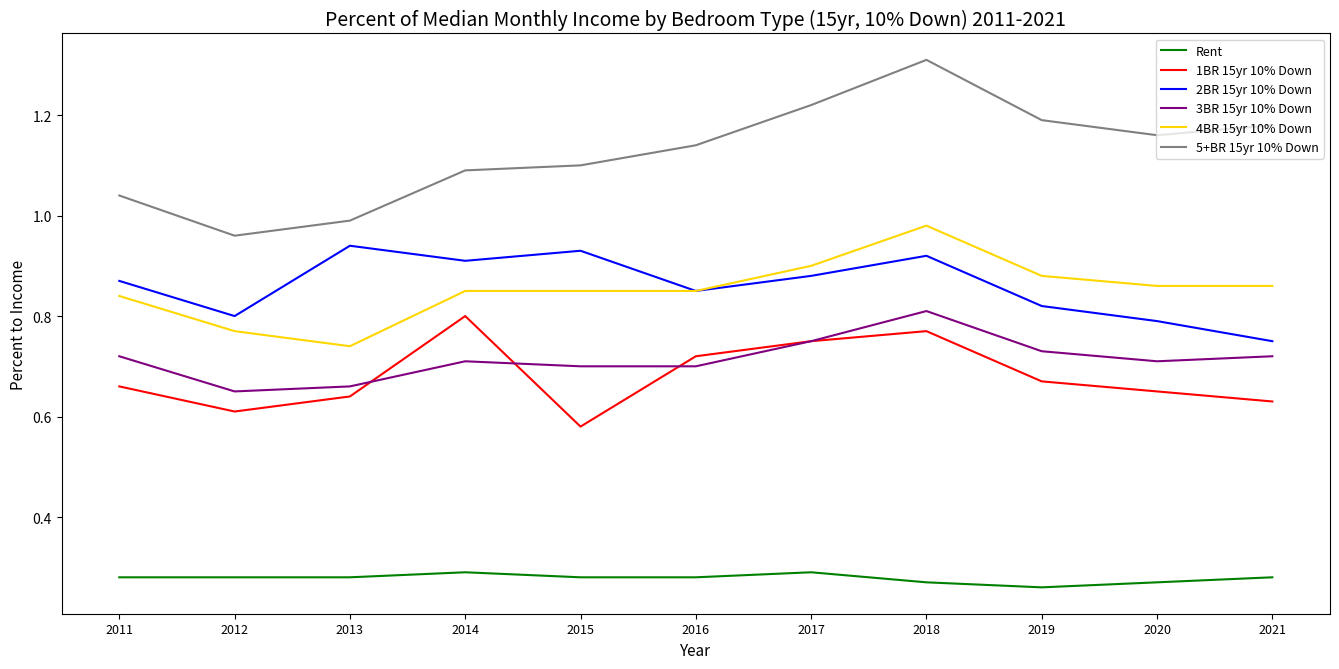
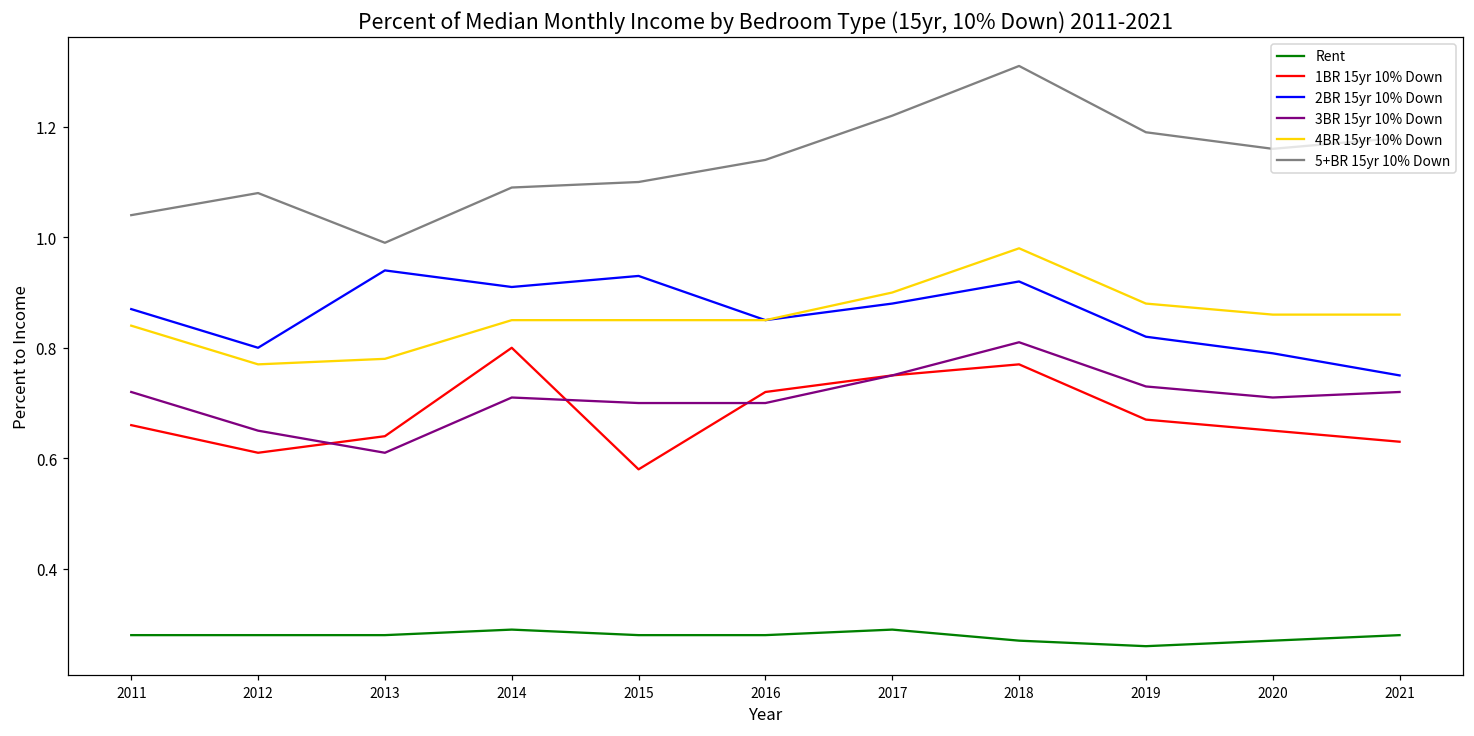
5+BR 15yr 10% Down, 2012: 0.96 -> 1.08
3BR 15yr 10% Down, 2013: 0.66 -> 0.61
4BR 15yr 10% Down, 2013: 0.74 -> 0.78
